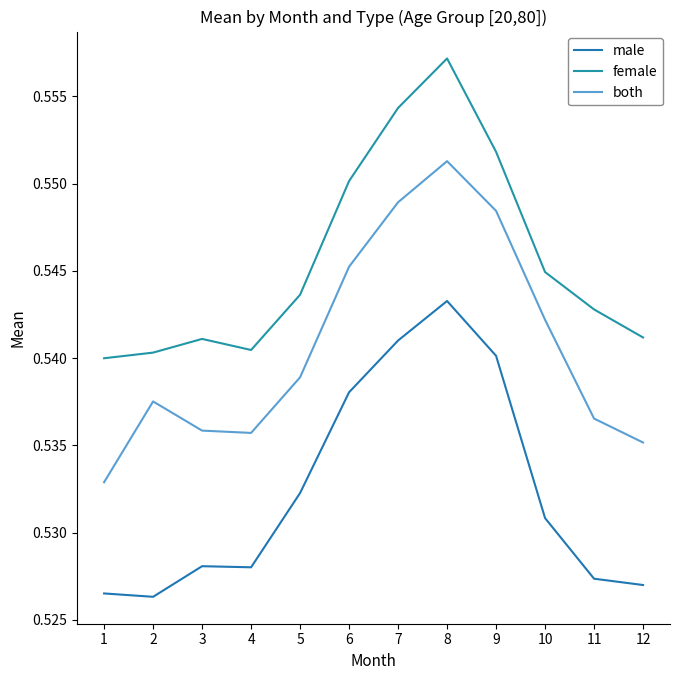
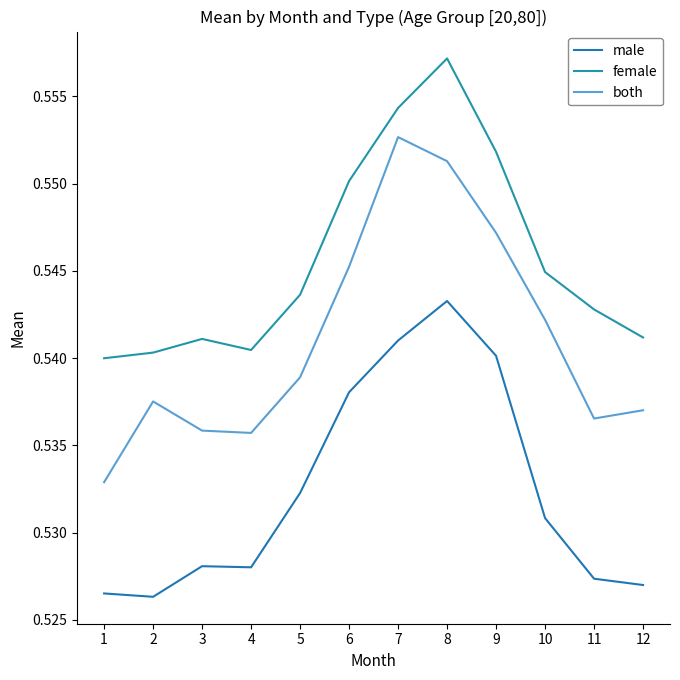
both, 7: 0.5489 -> 0.5527
both, 9: 0.5484 -> 0.5472
both, 12: 0.5352 -> 0.5370
